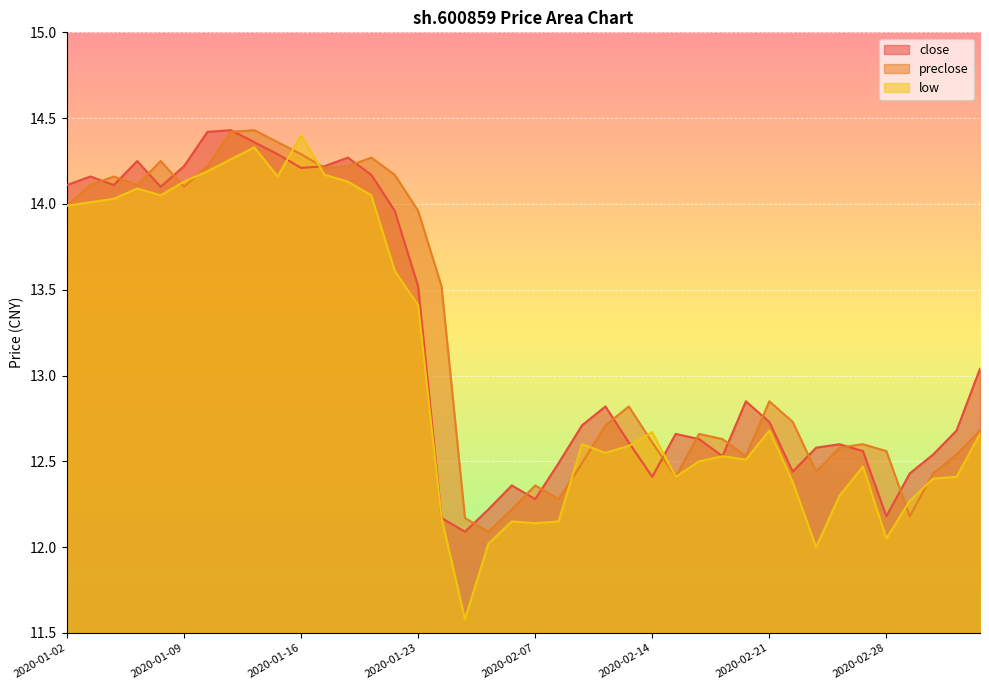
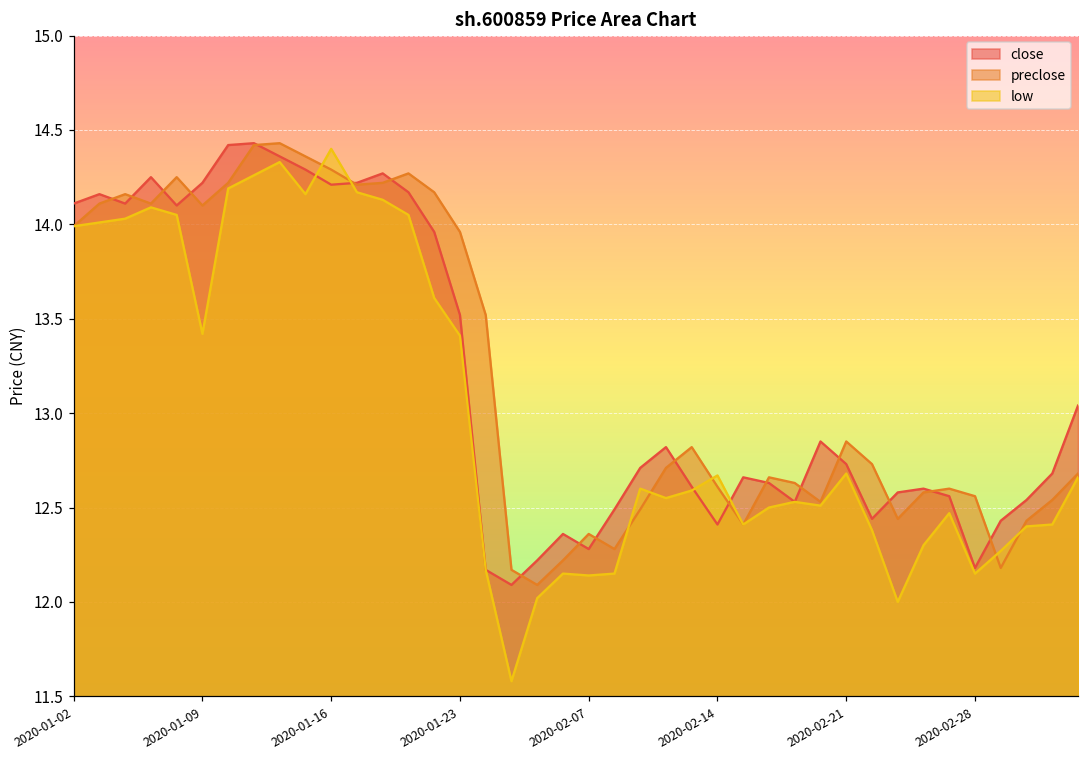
low, 2020-01-09: 14.13 -> 13.42
low, 2020-02-28: 12.05 -> 12.15
